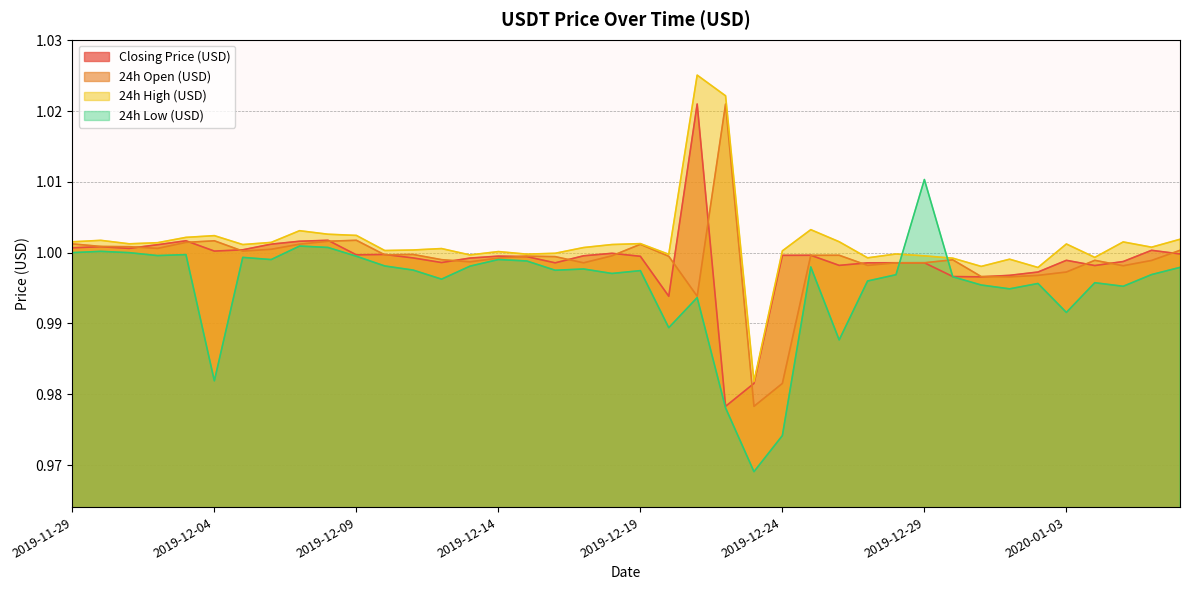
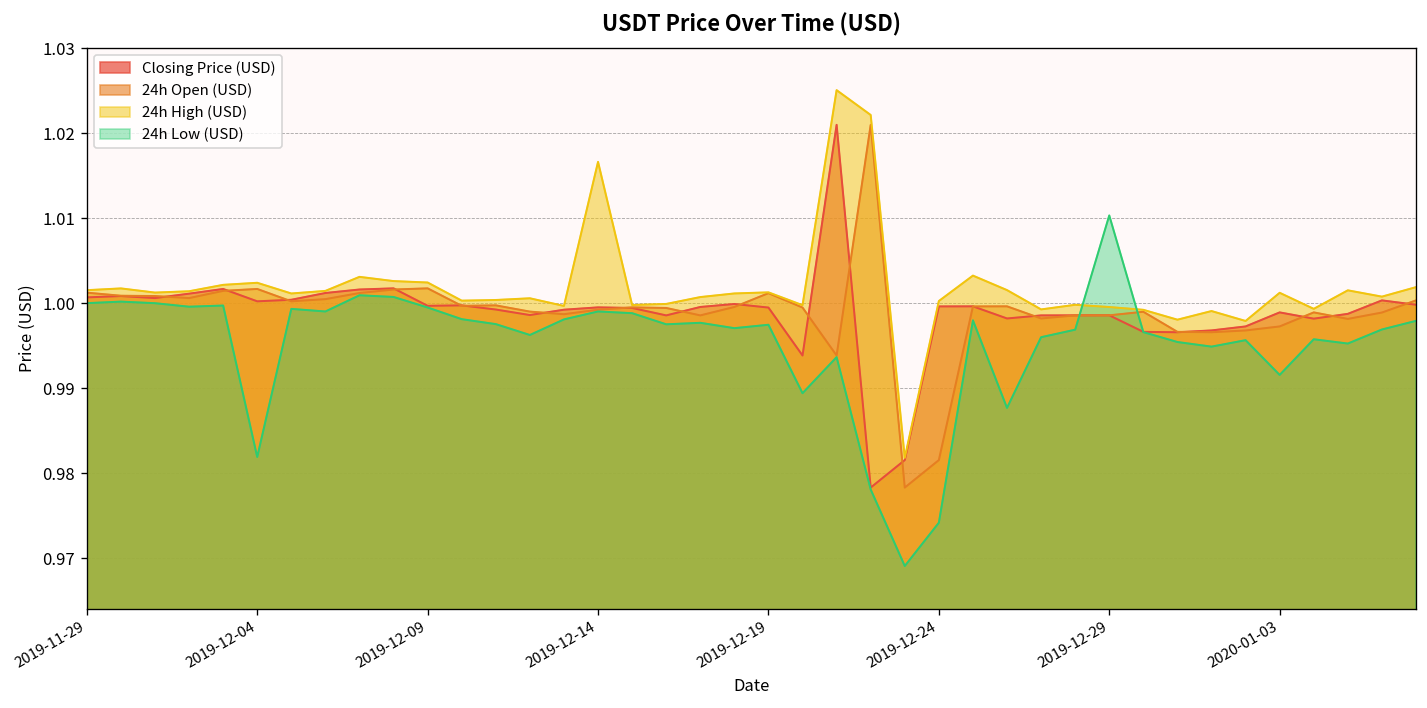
24h High (USD), 2019-12-14: 1.000 -> 1.017
